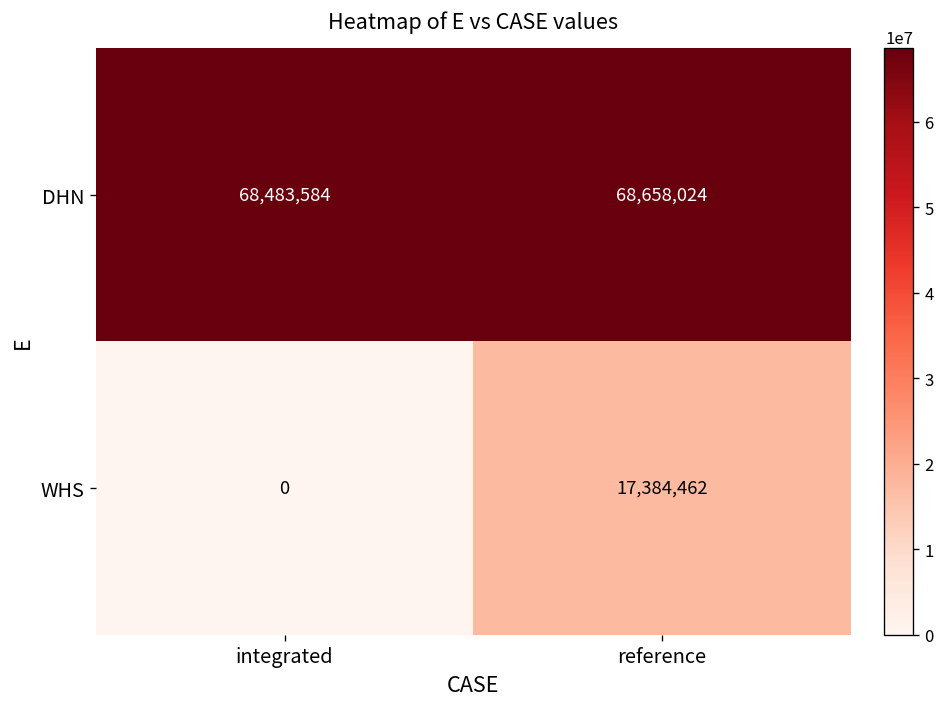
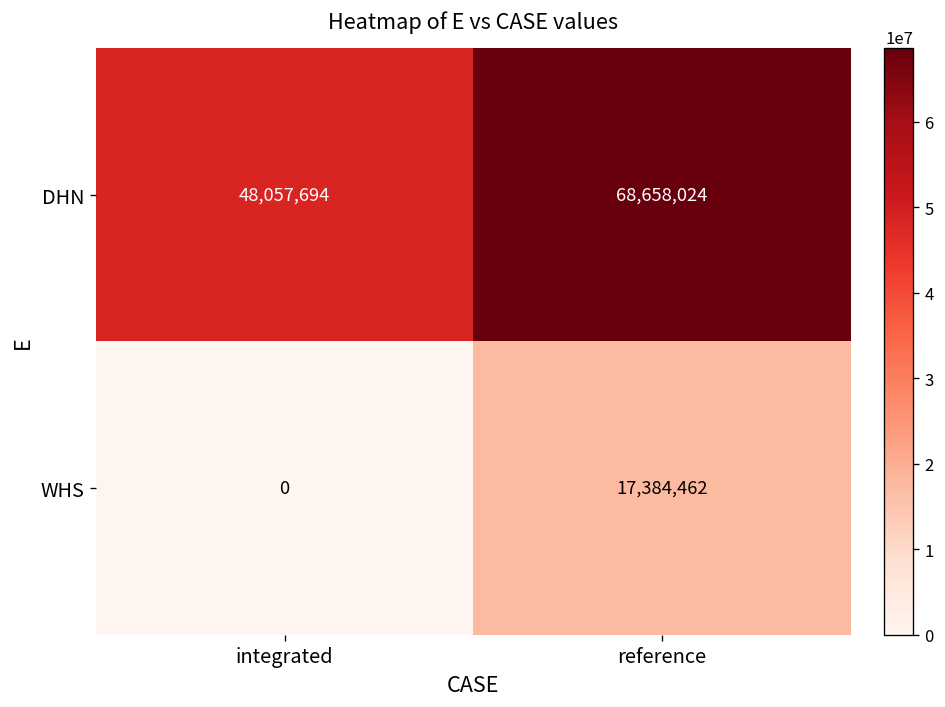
DHN, integrated: 68,483,584 -> 48,057,694
